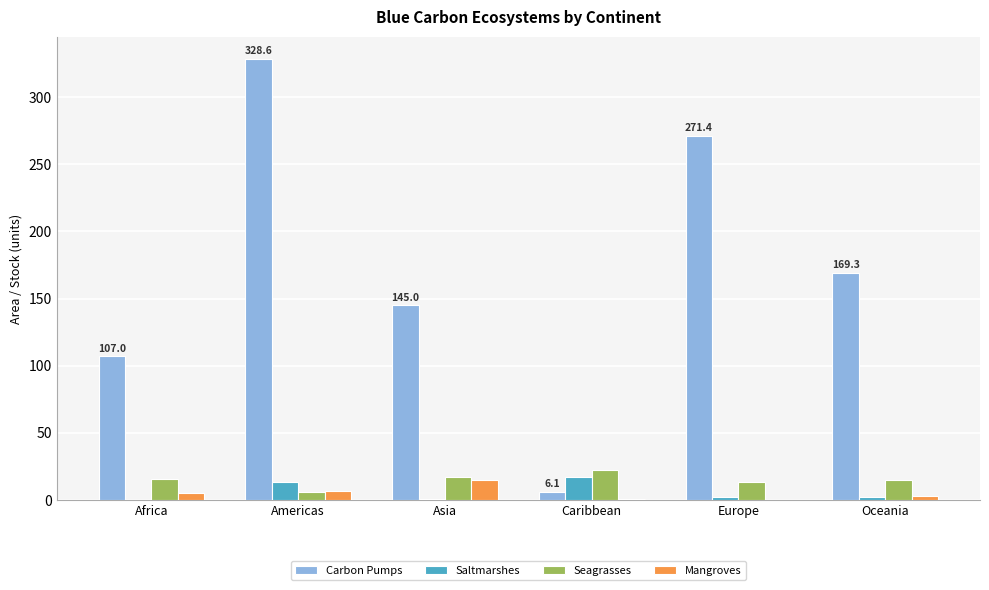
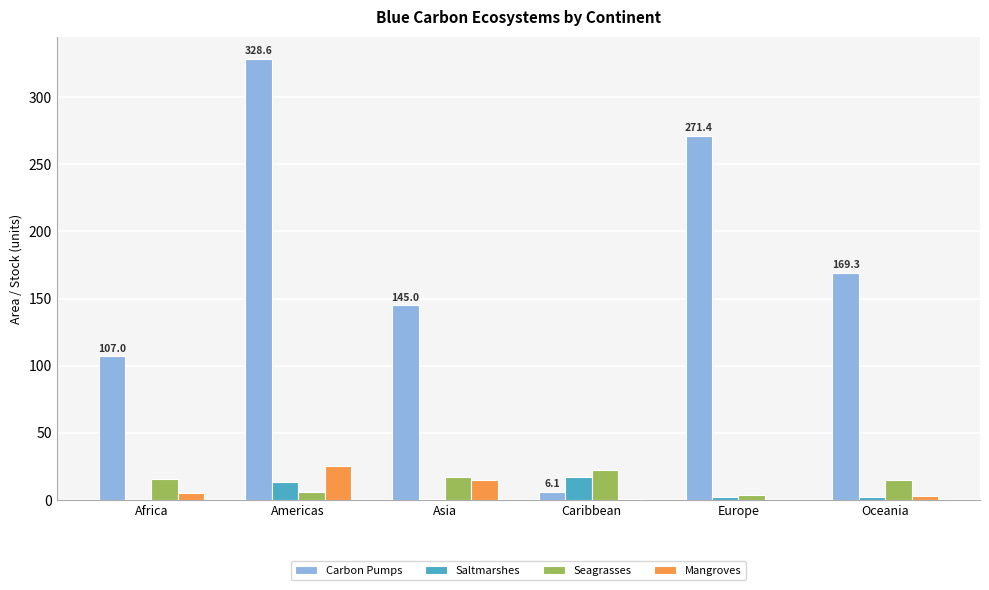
Mangroves, Americas: 7 -> 26
Seagrasses, Europe: 13 -> 4
